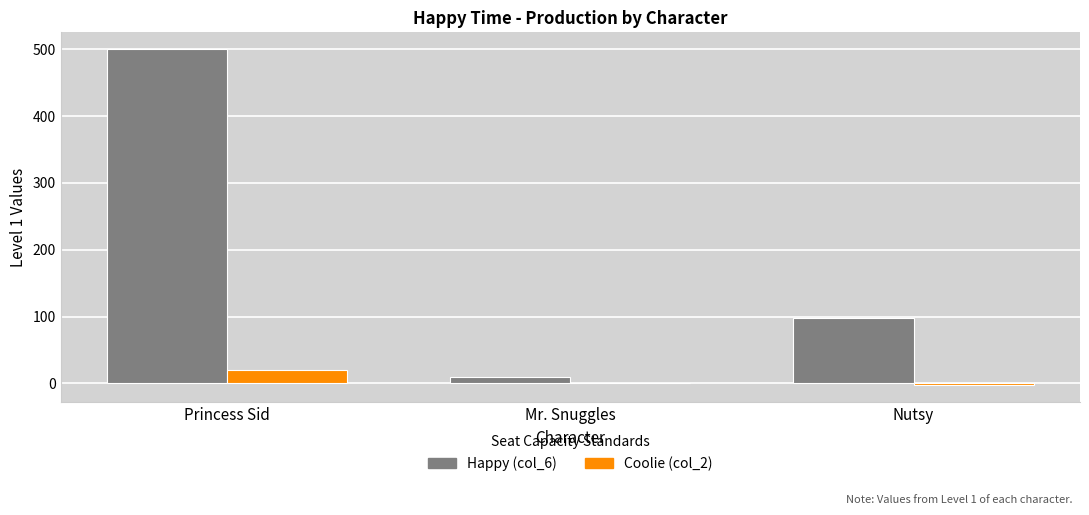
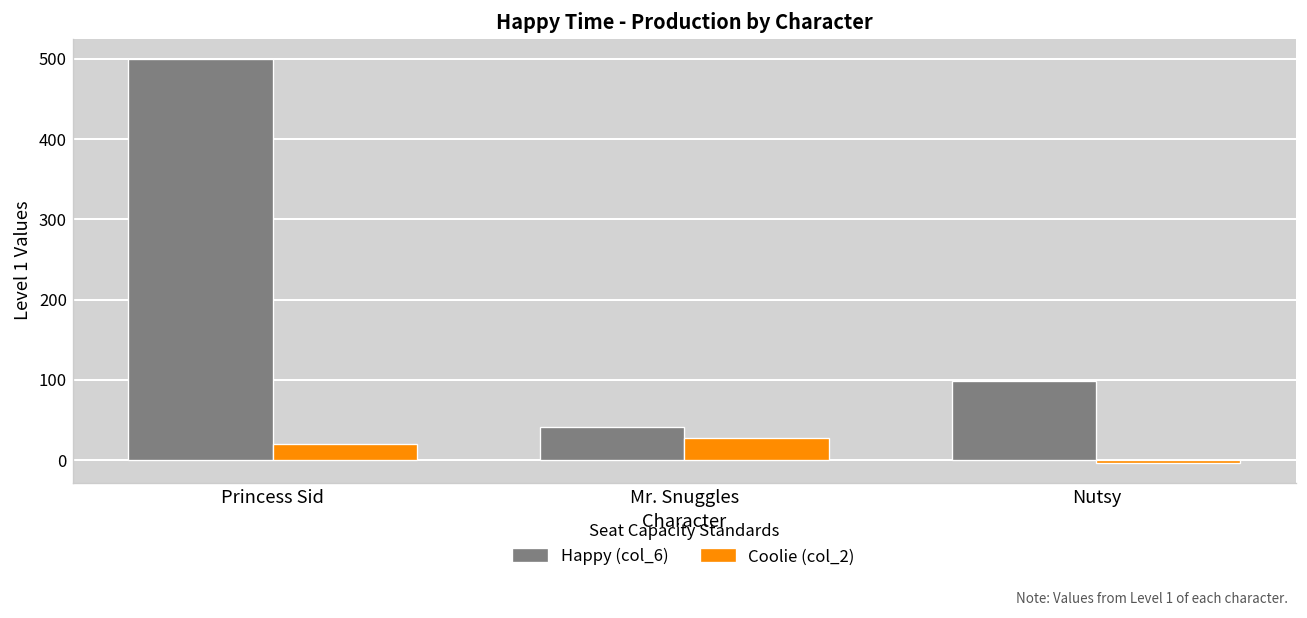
Happy (col_6), Mr. Snuggles: 10 -> 40
Coolie (col_2), Mr. Snuggles: 0 -> 30
